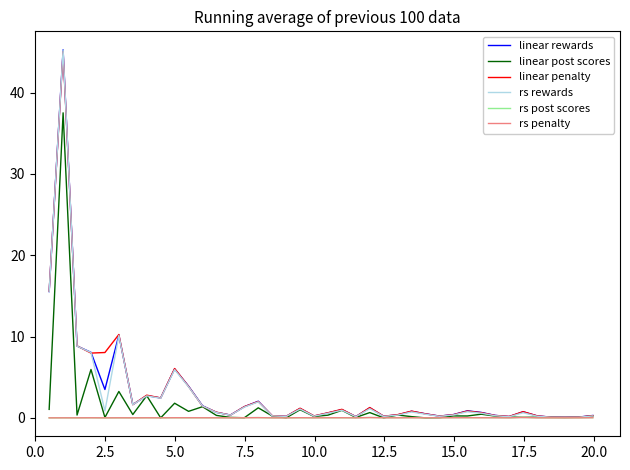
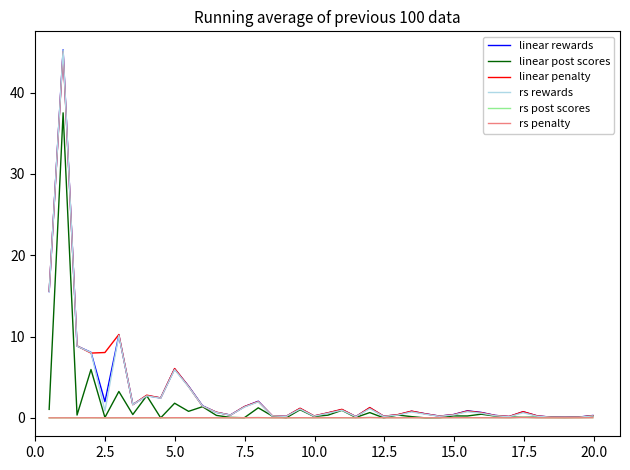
linear rewards, 2.5: 3 -> 2
